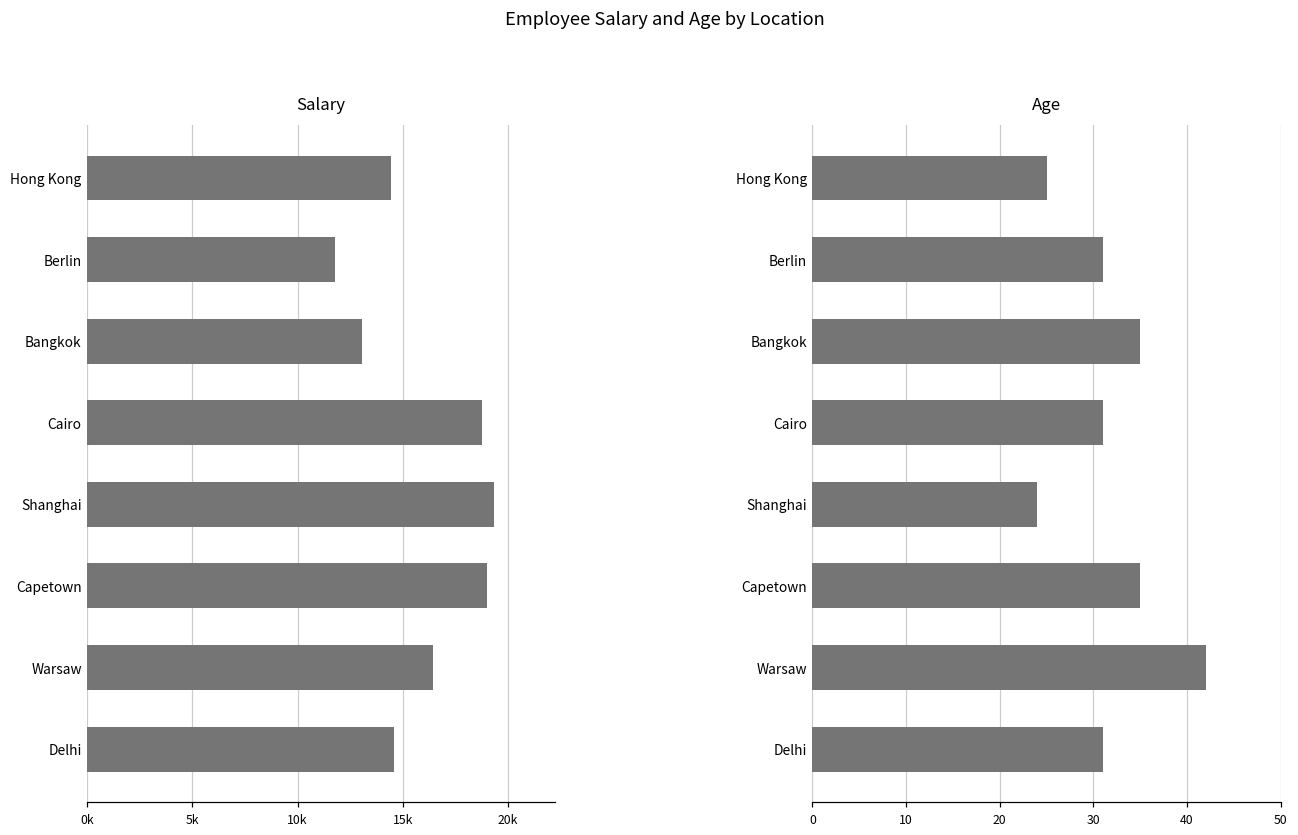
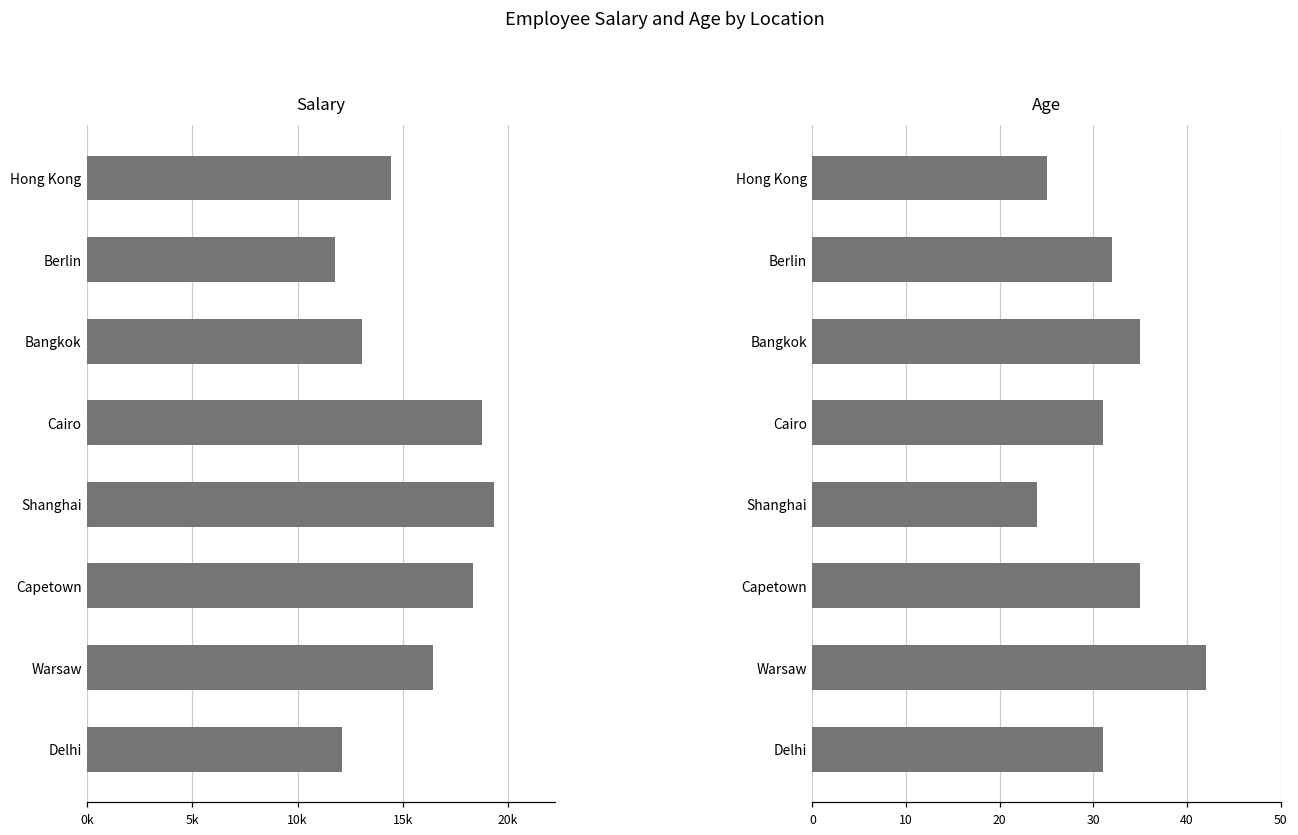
Salary, Capetown: 19000 -> 18300
Salary, Delhi: 14600 -> 12100
Age, Berlin: 31 -> 32
